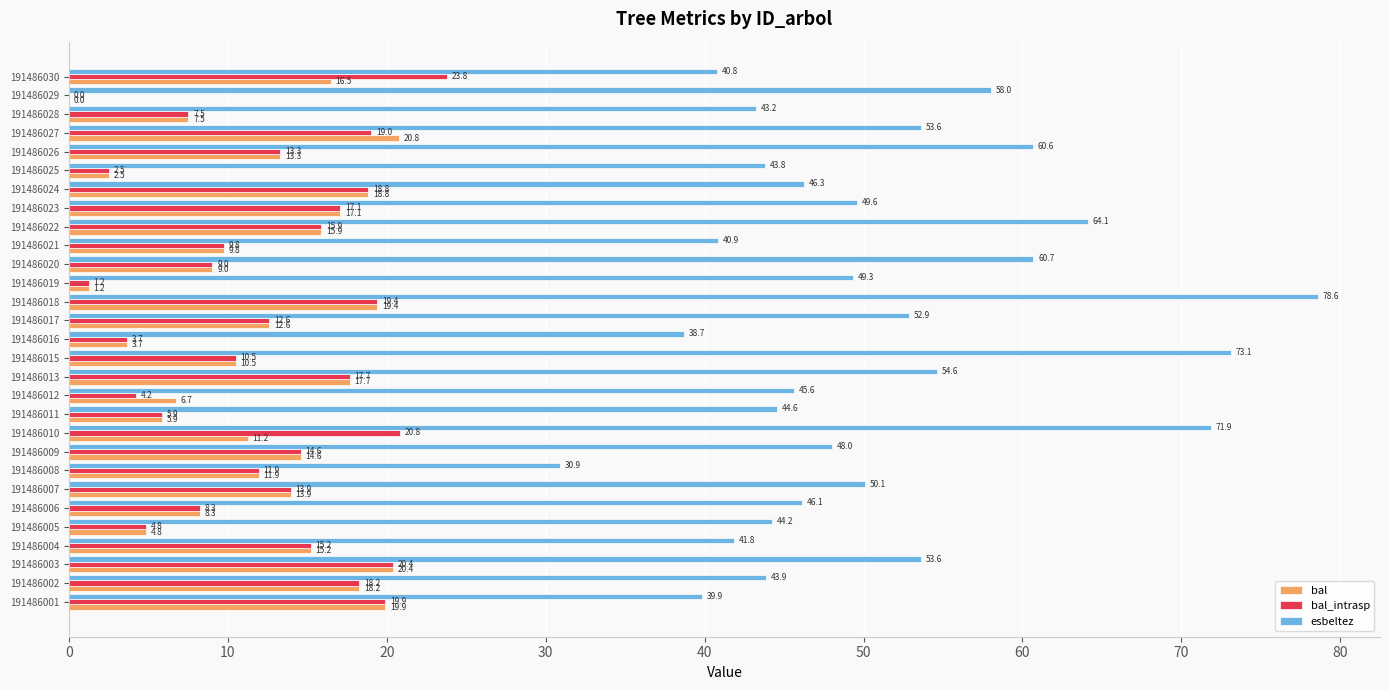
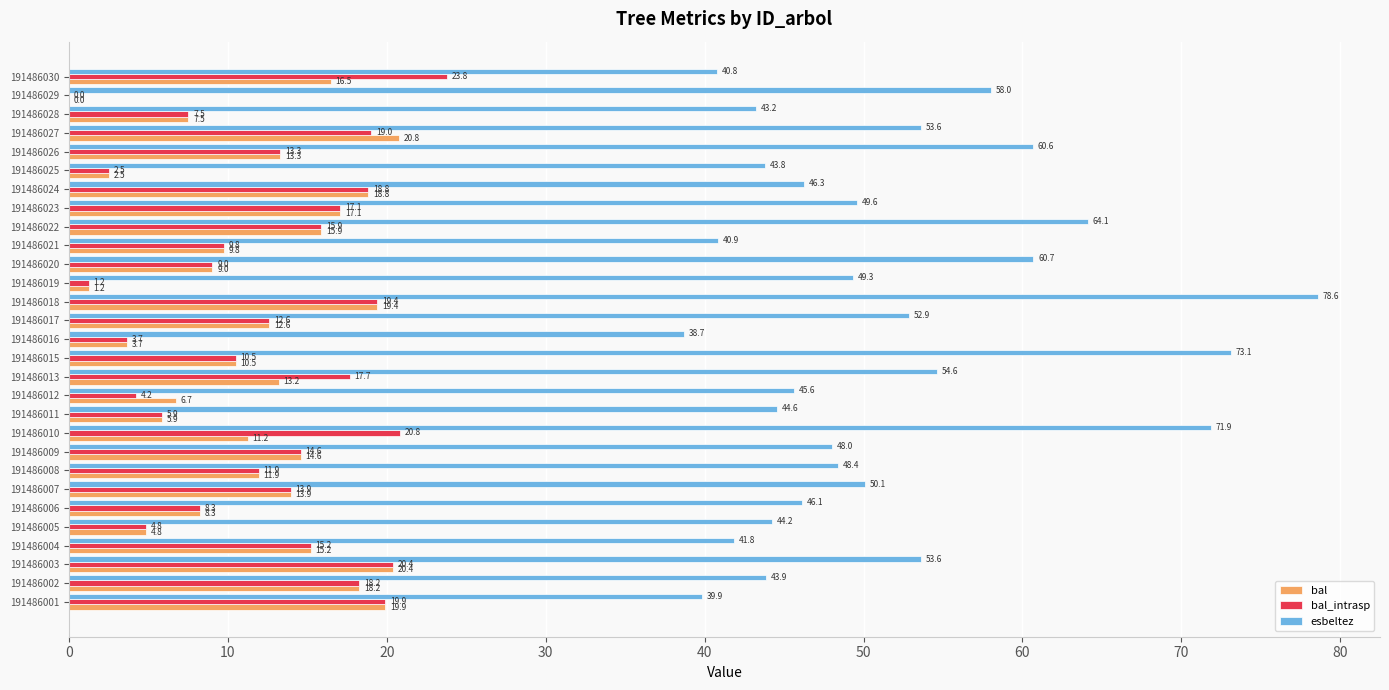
bal, 191486013: 17.7 -> 13.2
esbeltez, 191486008: 30.9 -> 48.4
